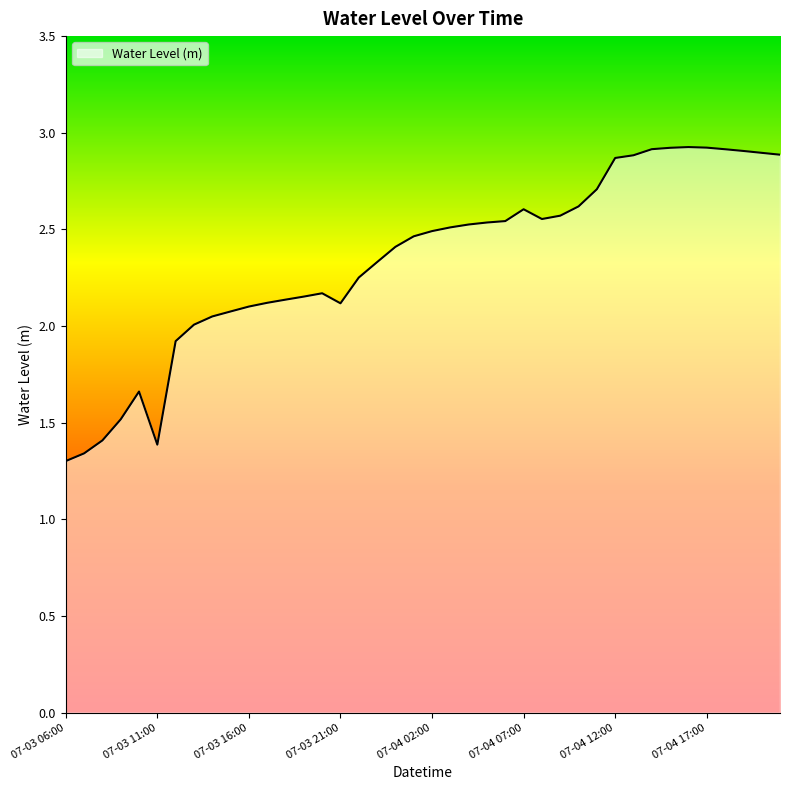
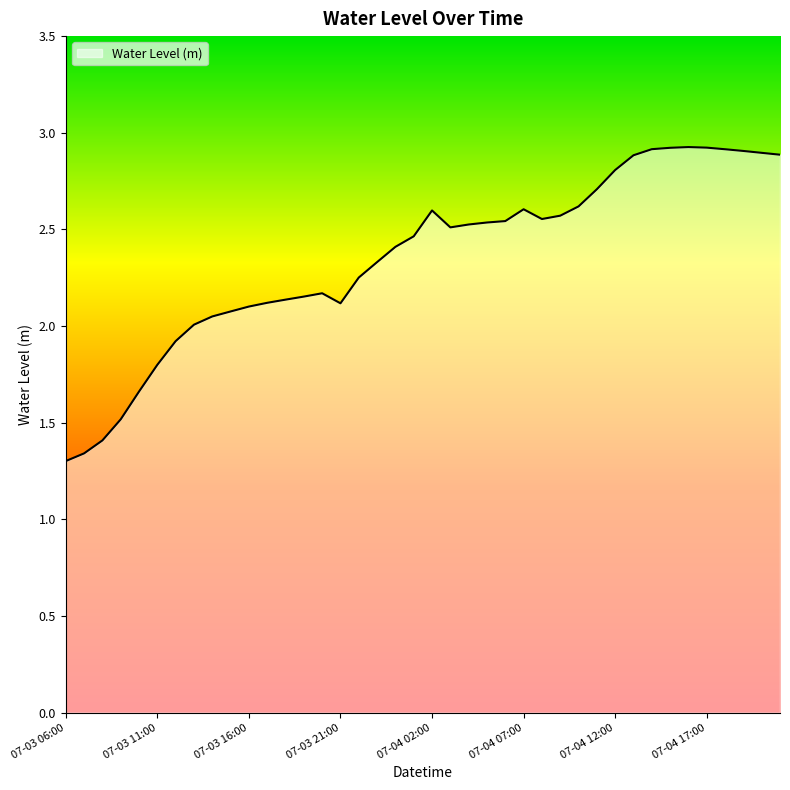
07-03 11:00: 1.39 -> 1.80
07-04 02:00: 2.49 -> 2.60
07-04 12:00: 2.87 -> 2.81
